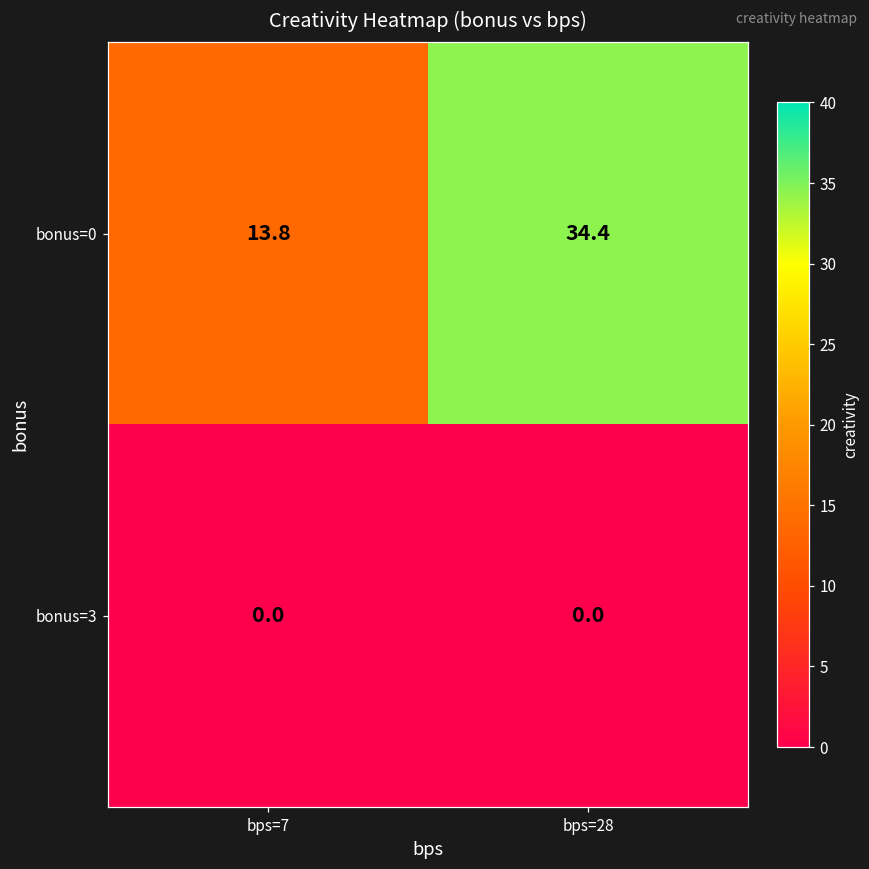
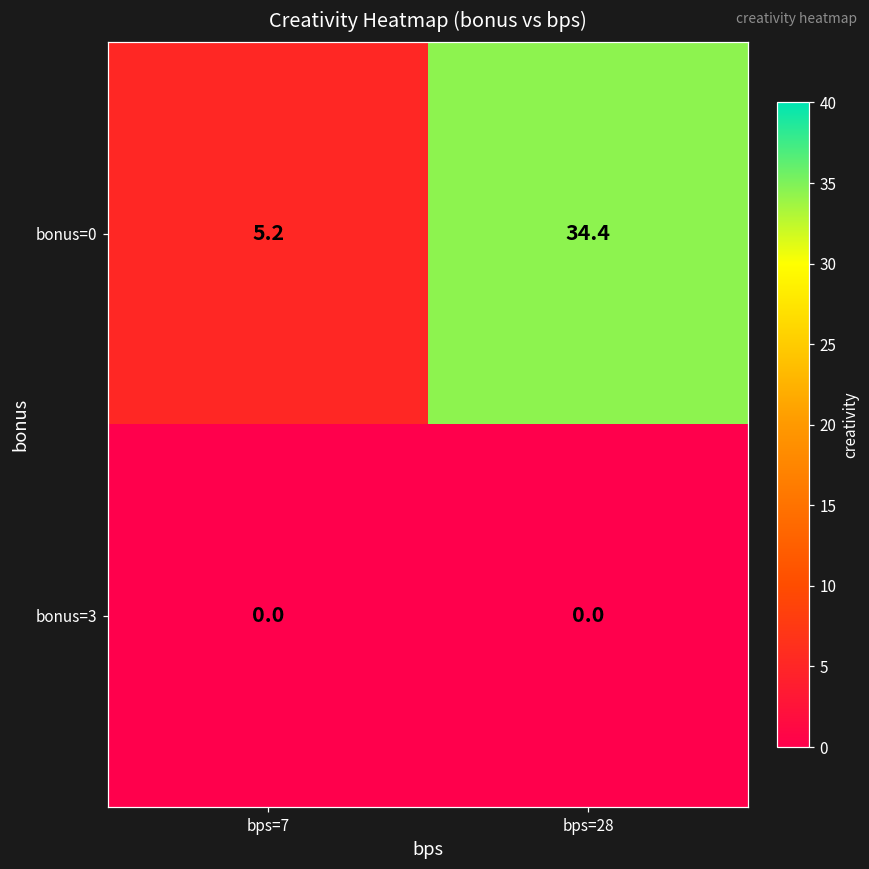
bonus=0, bps=7: 13.8 -> 5.2
